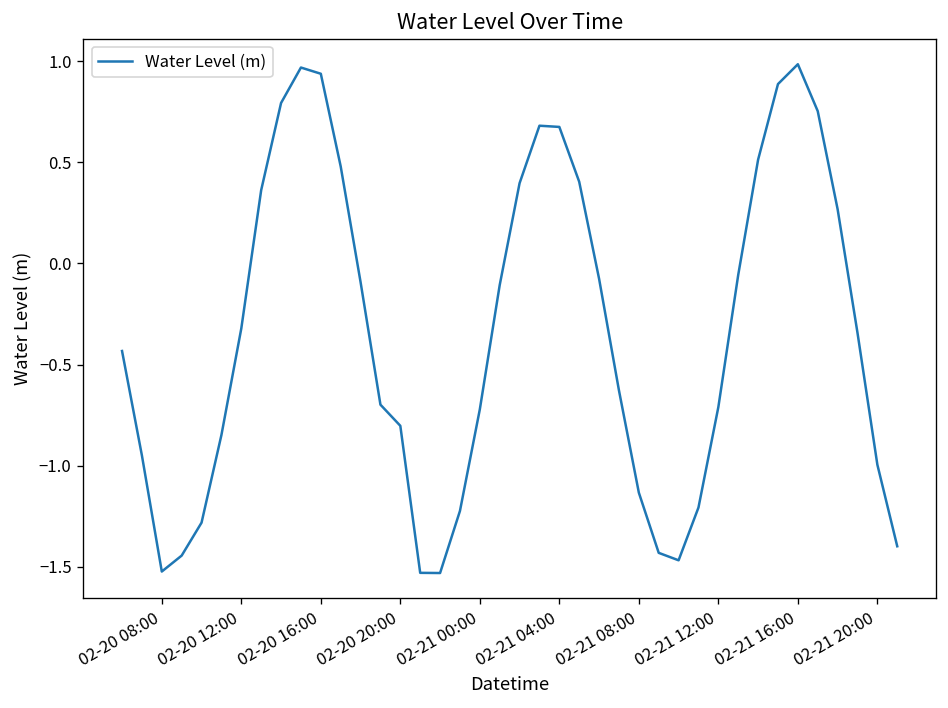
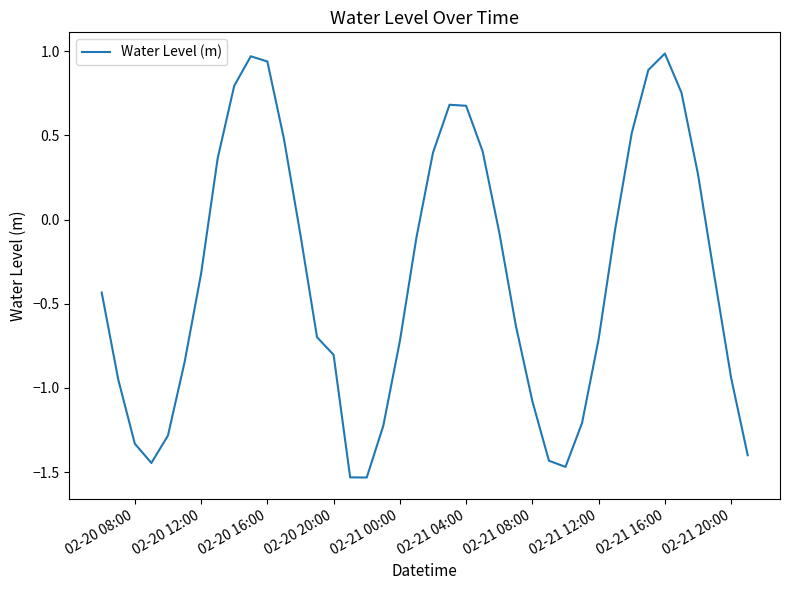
02-20 08:00: -1.52 -> -1.33
02-21 08:00: -1.13 -> -1.08
02-21 20:00: -1.00 -> -0.94
